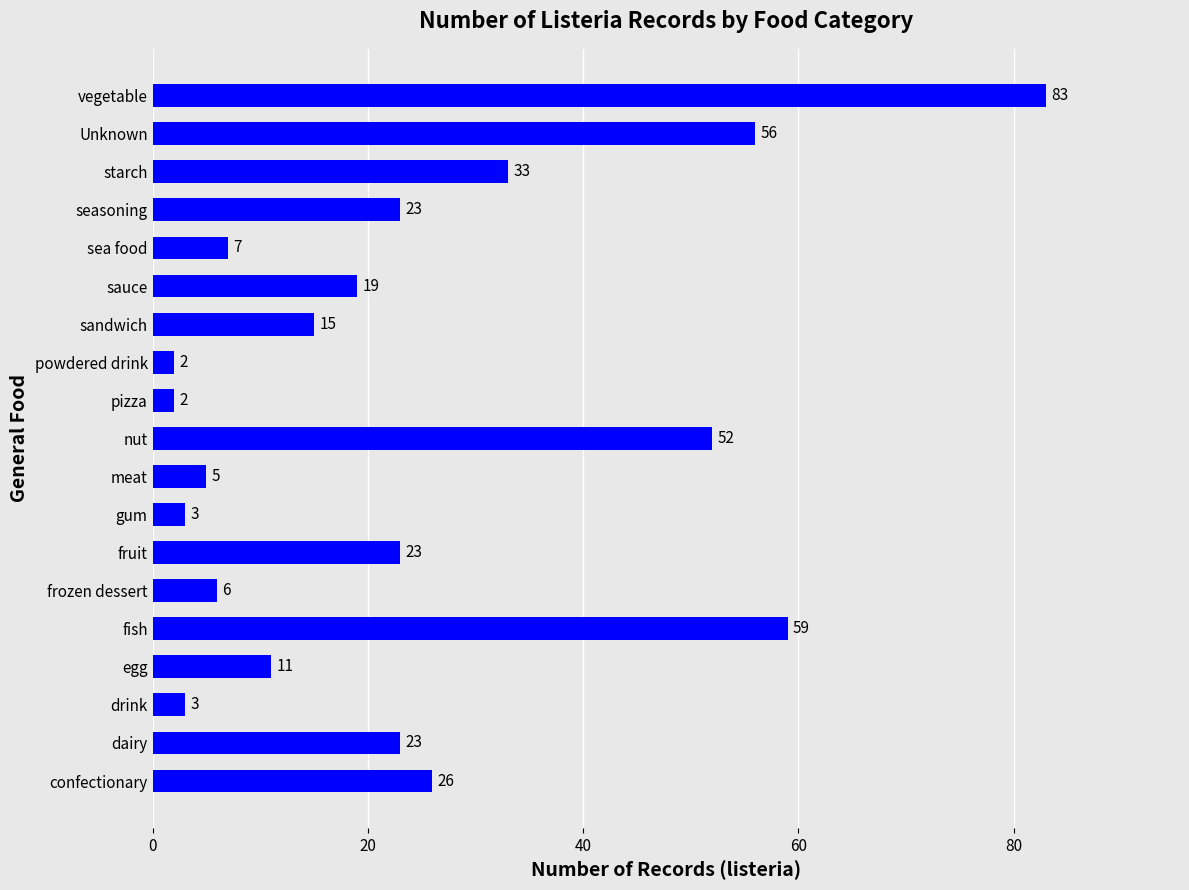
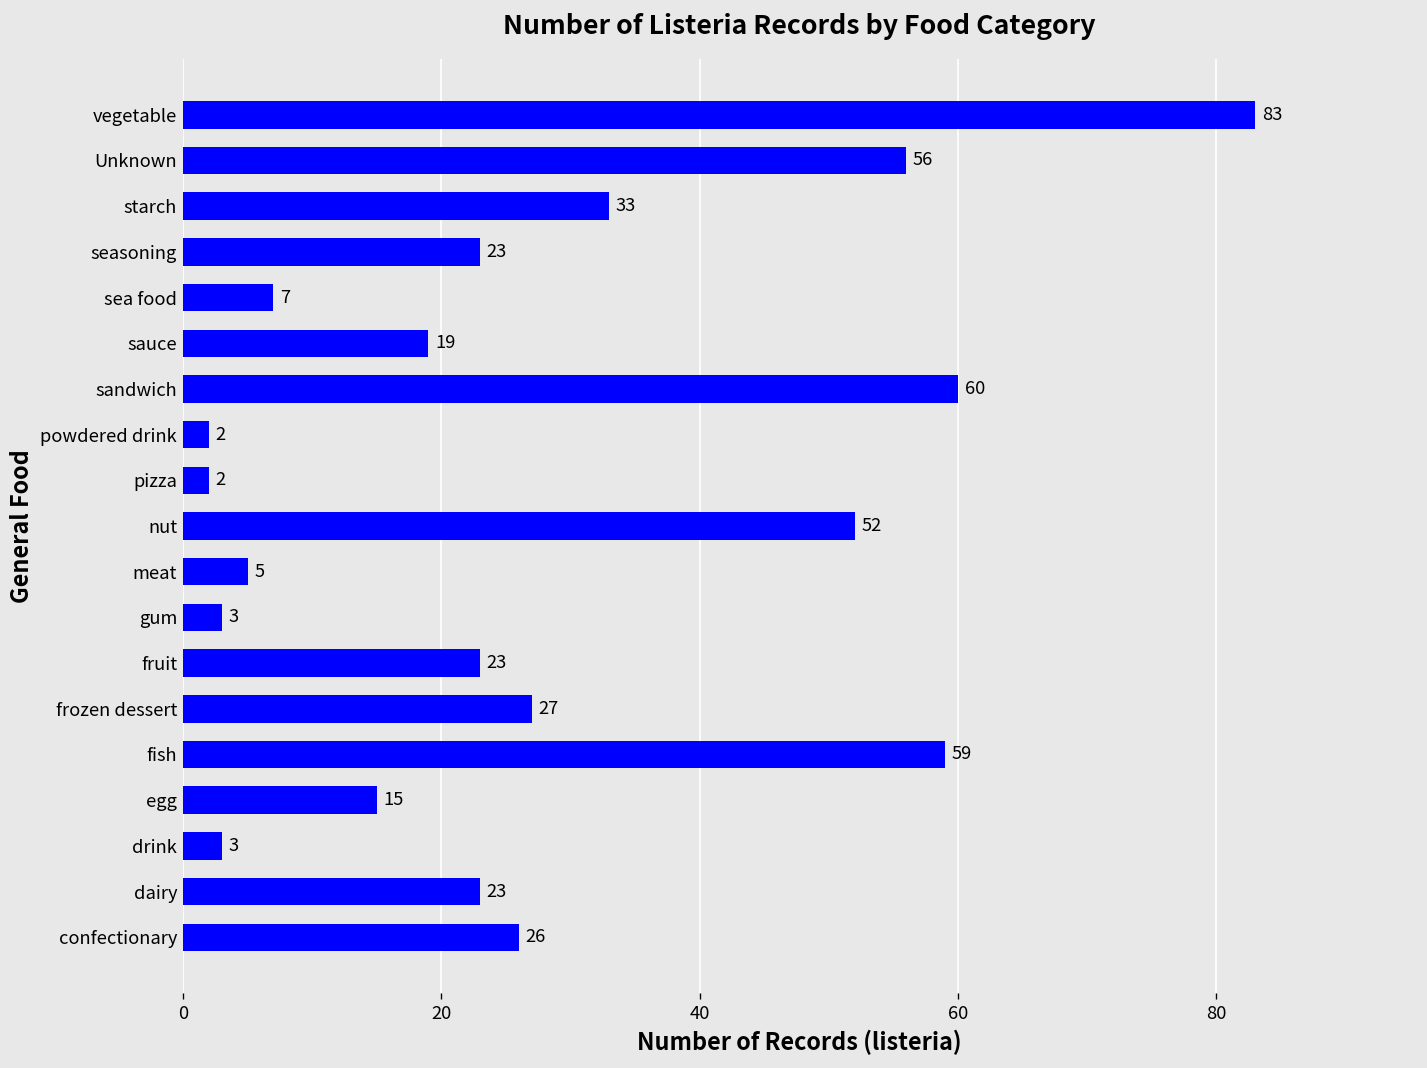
sandwich: 15 -> 60
frozen dessert: 6 -> 27
egg: 11 -> 15
